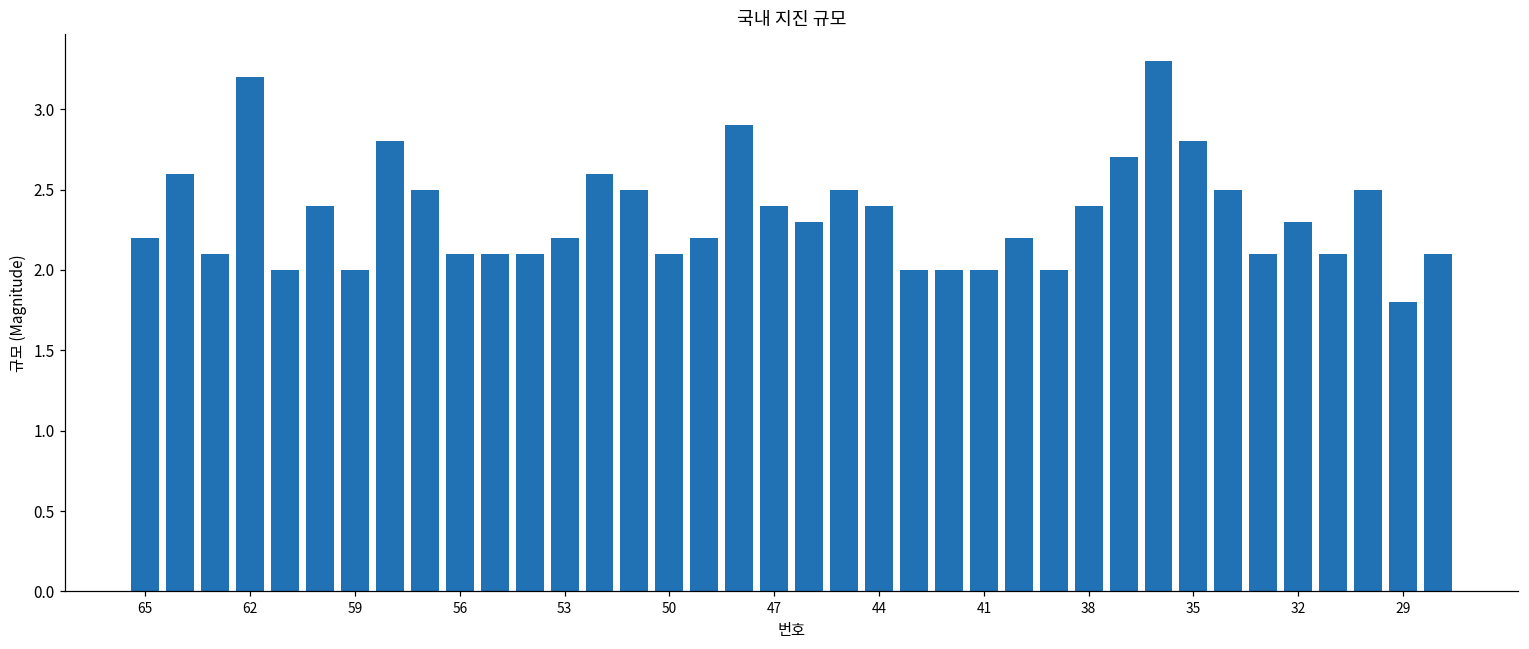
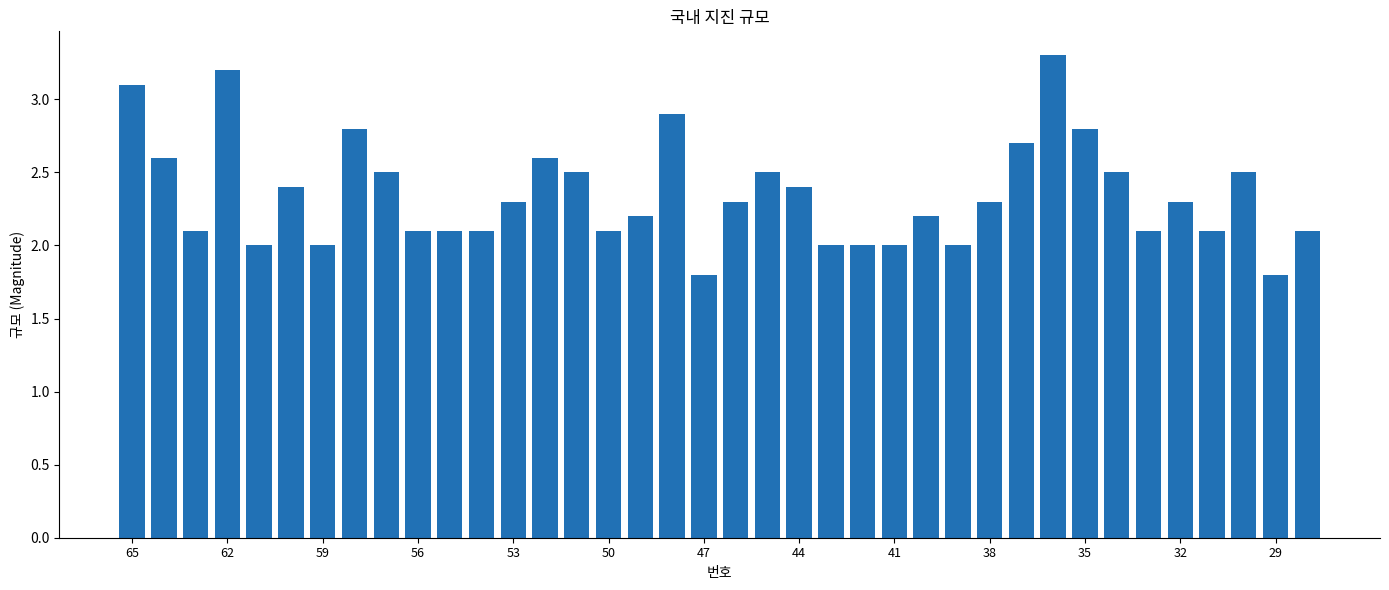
65: 2.2 -> 3.1
53: 2.2 -> 2.3
47: 2.4 -> 1.8
38: 2.4 -> 2.3
